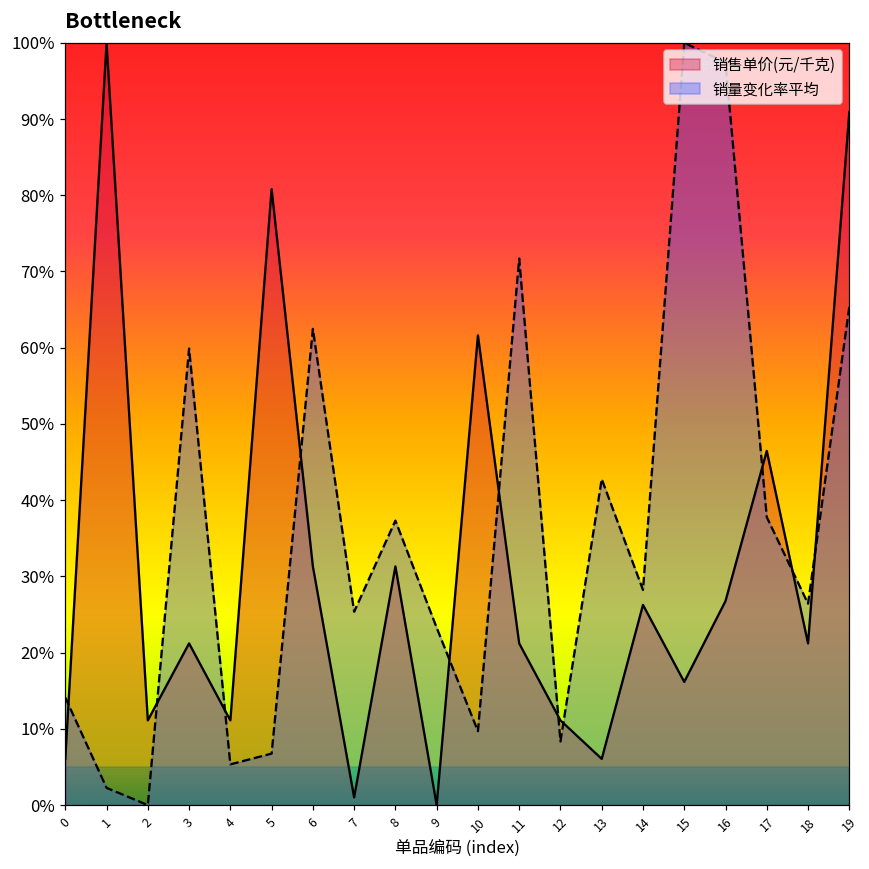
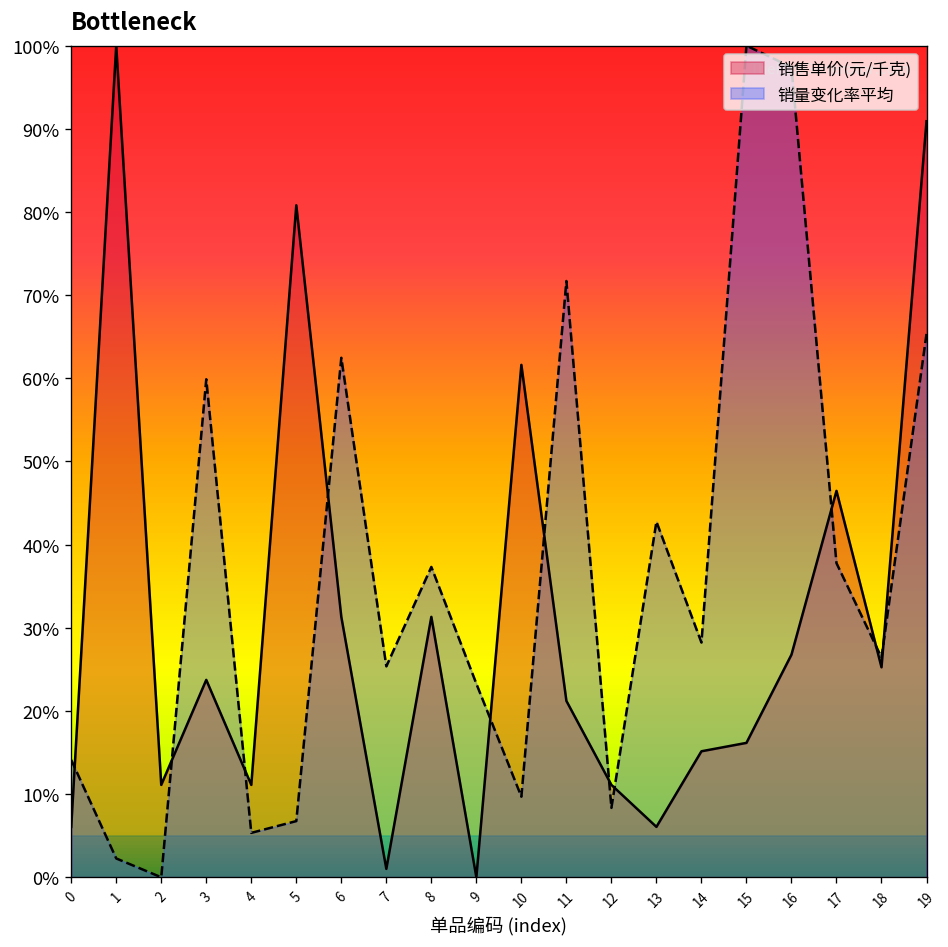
销售单价(元/千克), 3: 21% -> 24%
销售单价(元/千克), 14: 26% -> 15%
销售单价(元/千克), 18: 21% -> 25%
